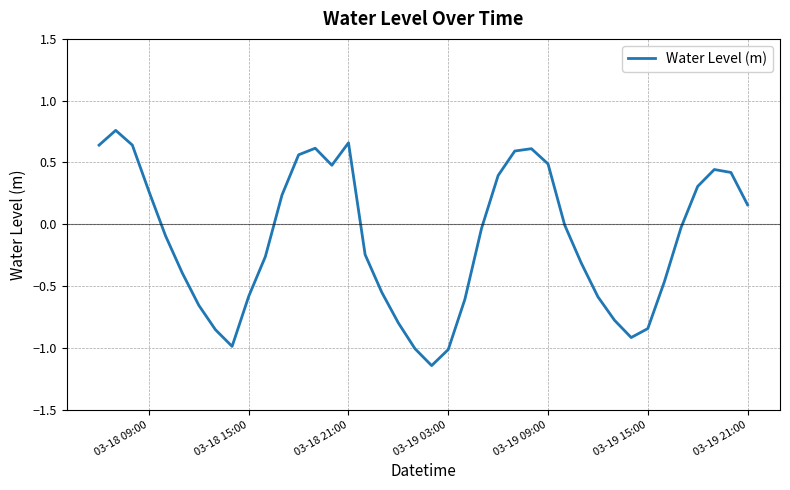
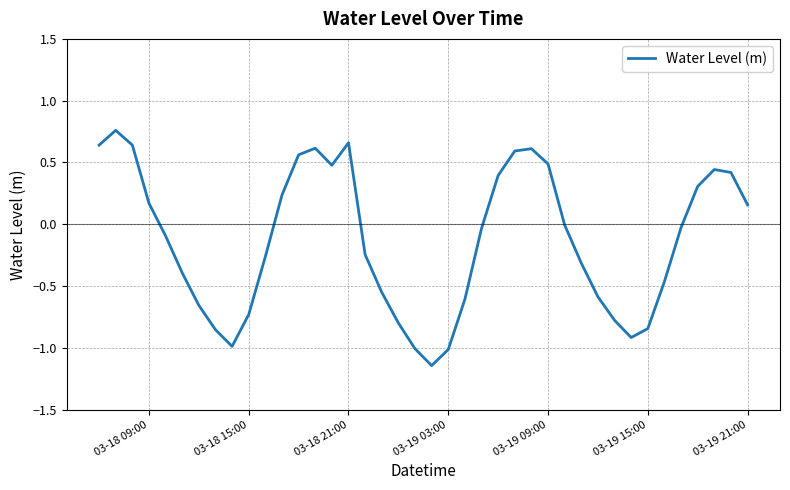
03-18 09:00: 0.27 -> 0.17
03-18 15:00: -0.58 -> -0.73
